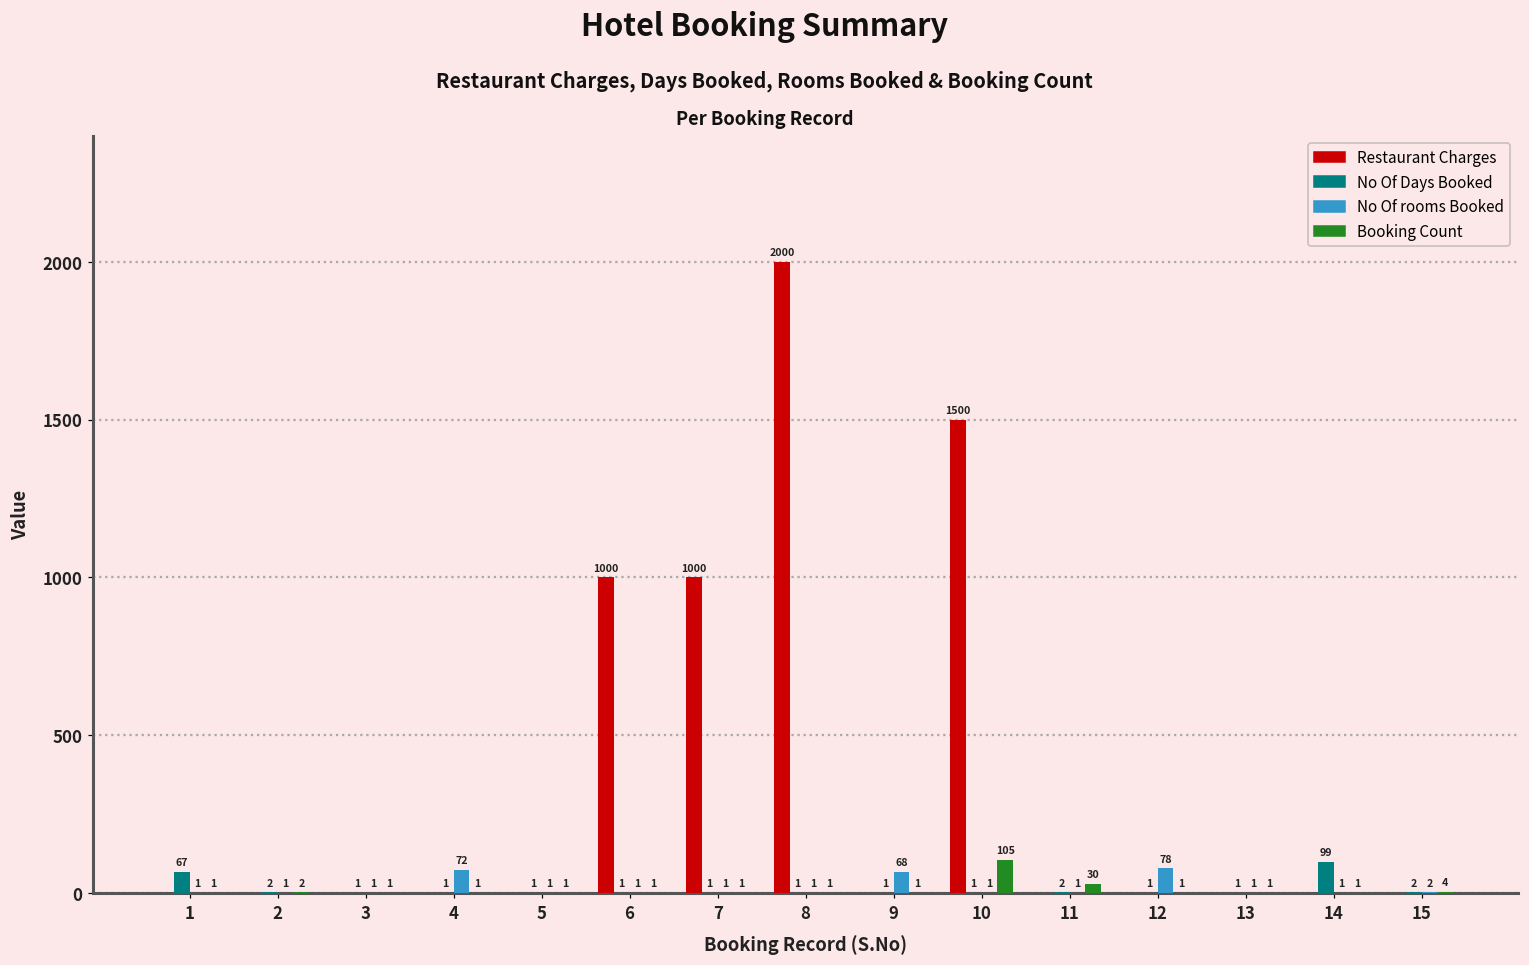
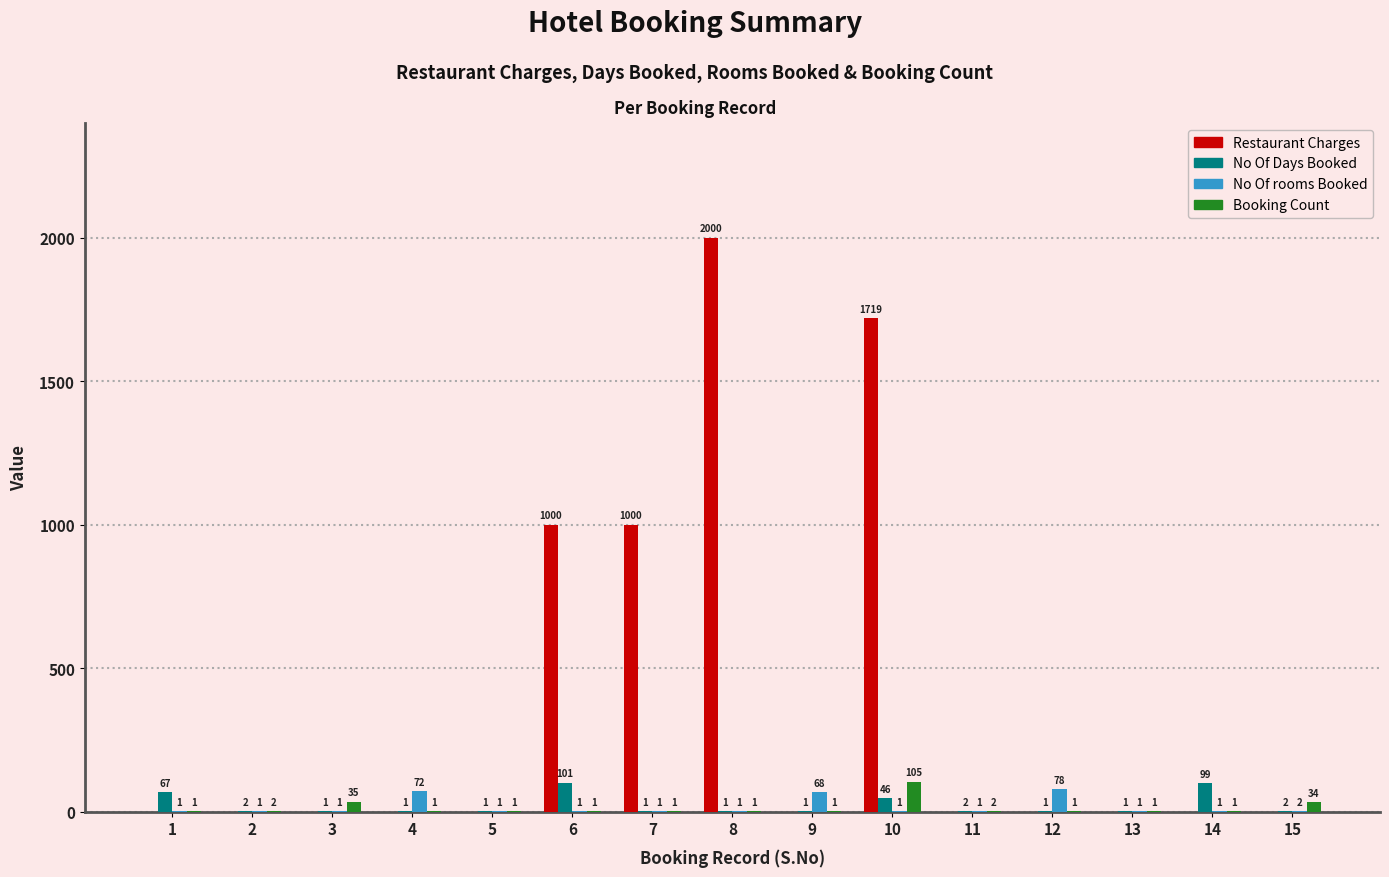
Booking Count, 3: 1 -> 35
No Of Days Booked, 6: 1 -> 101
Restaurant Charges, 10: 1500 -> 1719
No Of Days Booked, 10: 1 -> 46
Booking Count, 11: 30 -> 2
Booking Count, 15: 4 -> 34
